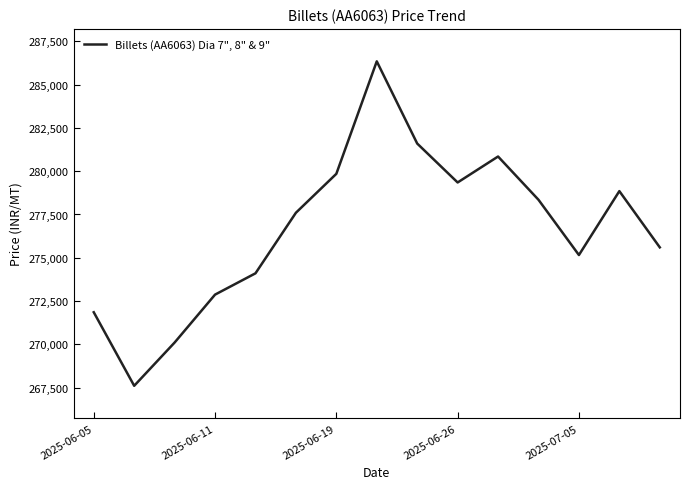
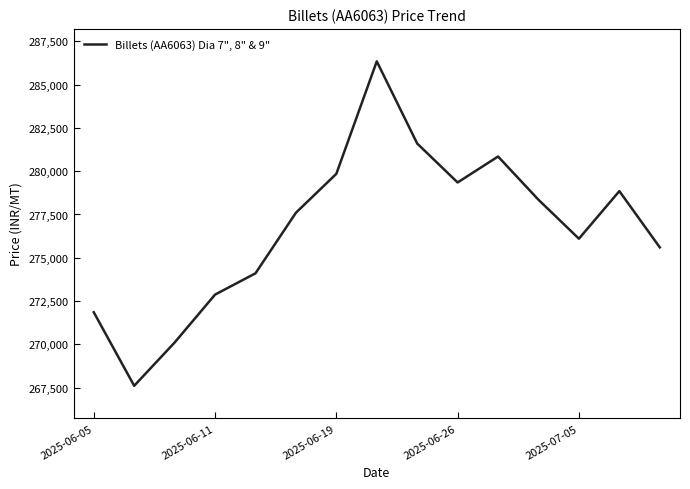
2025-07-05: 275,200 -> 276,100
